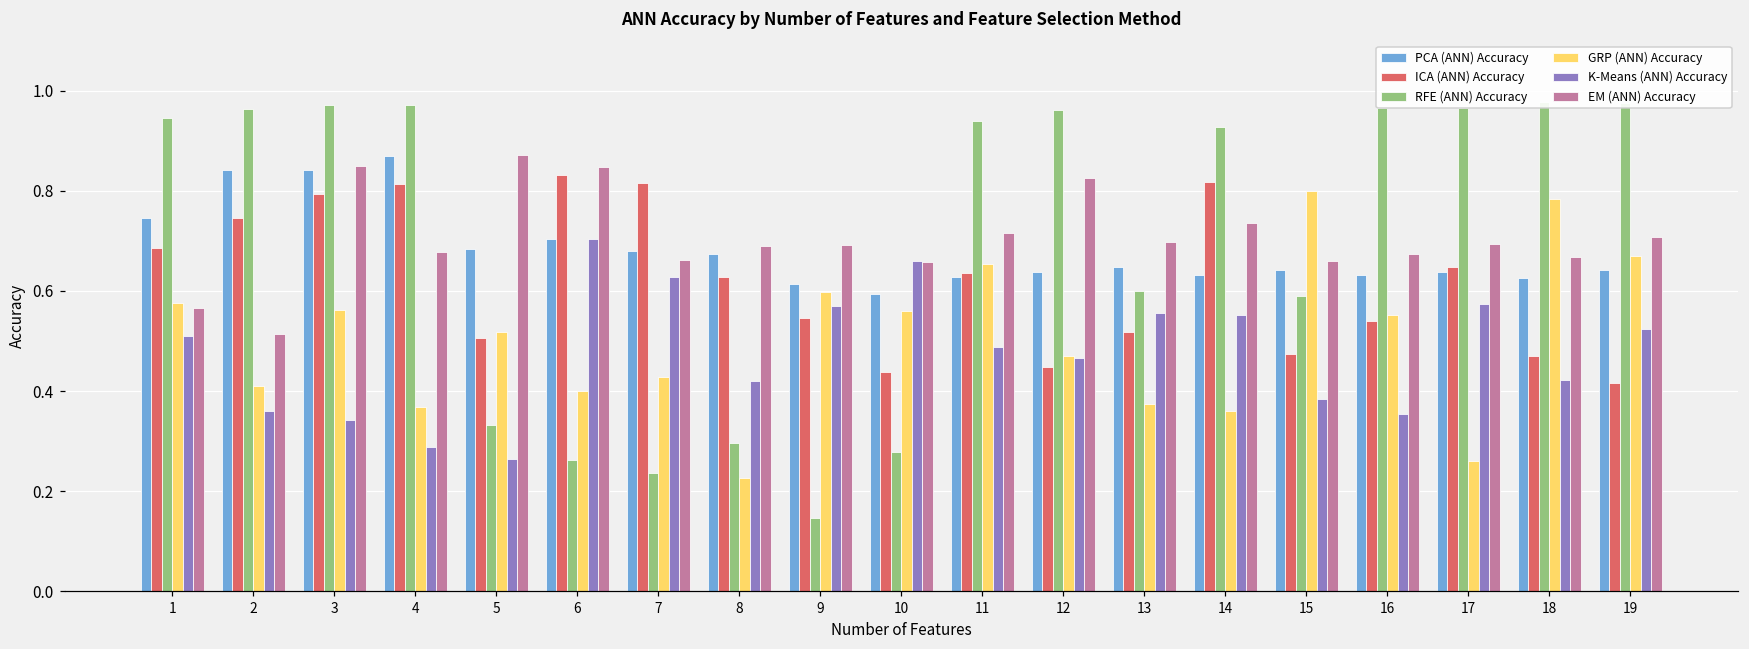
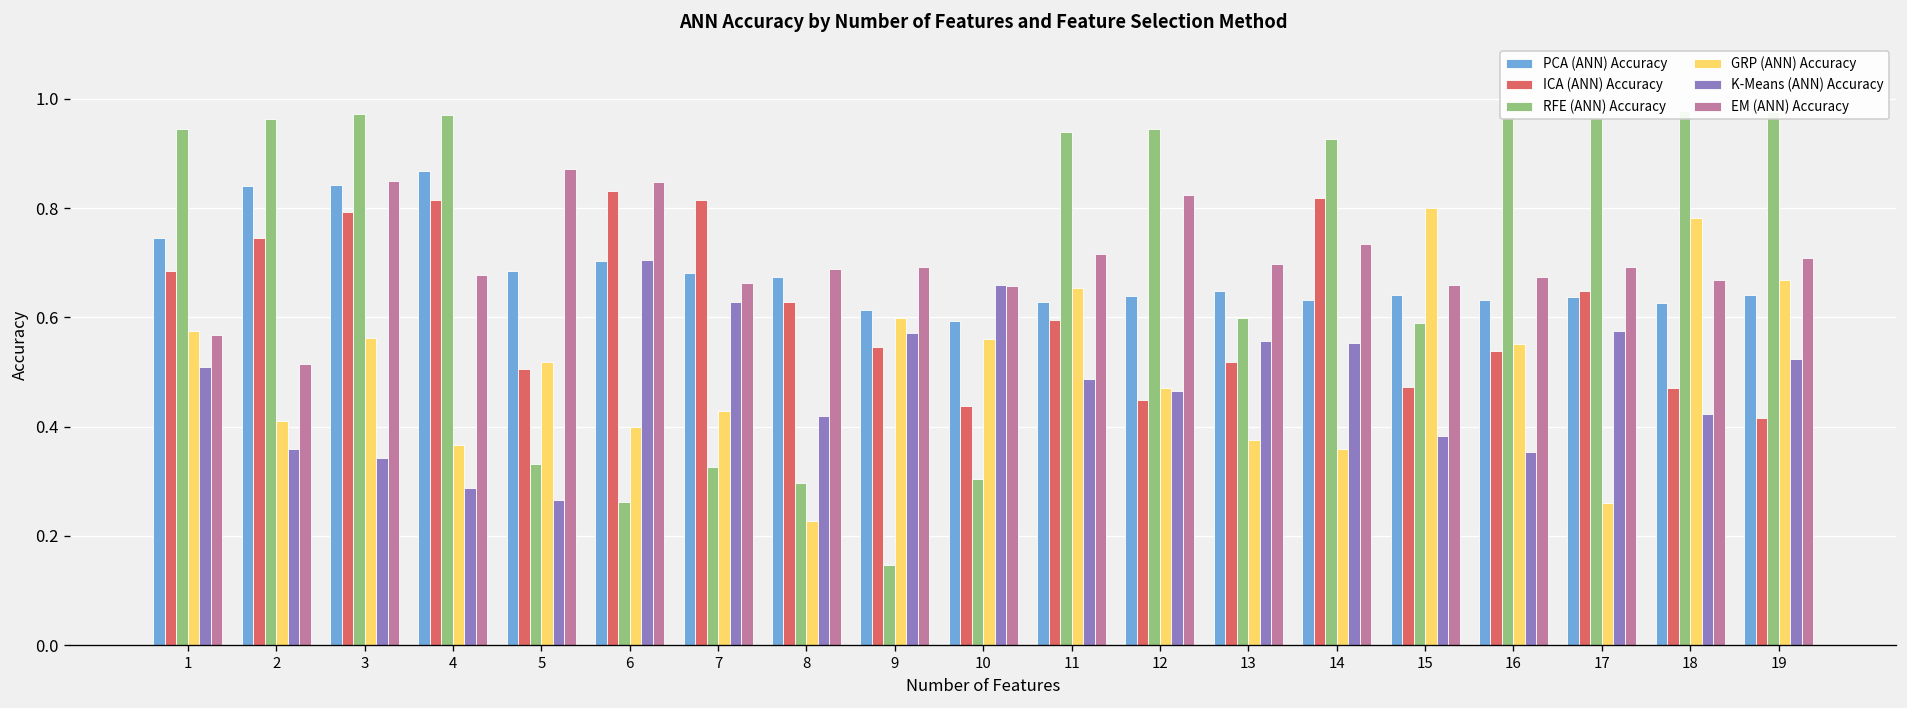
RFE (ANN) Accuracy, 7: 0.24 -> 0.33
RFE (ANN) Accuracy, 10: 0.28 -> 0.30
ICA (ANN) Accuracy, 11: 0.64 -> 0.60
RFE (ANN) Accuracy, 12: 0.96 -> 0.94
